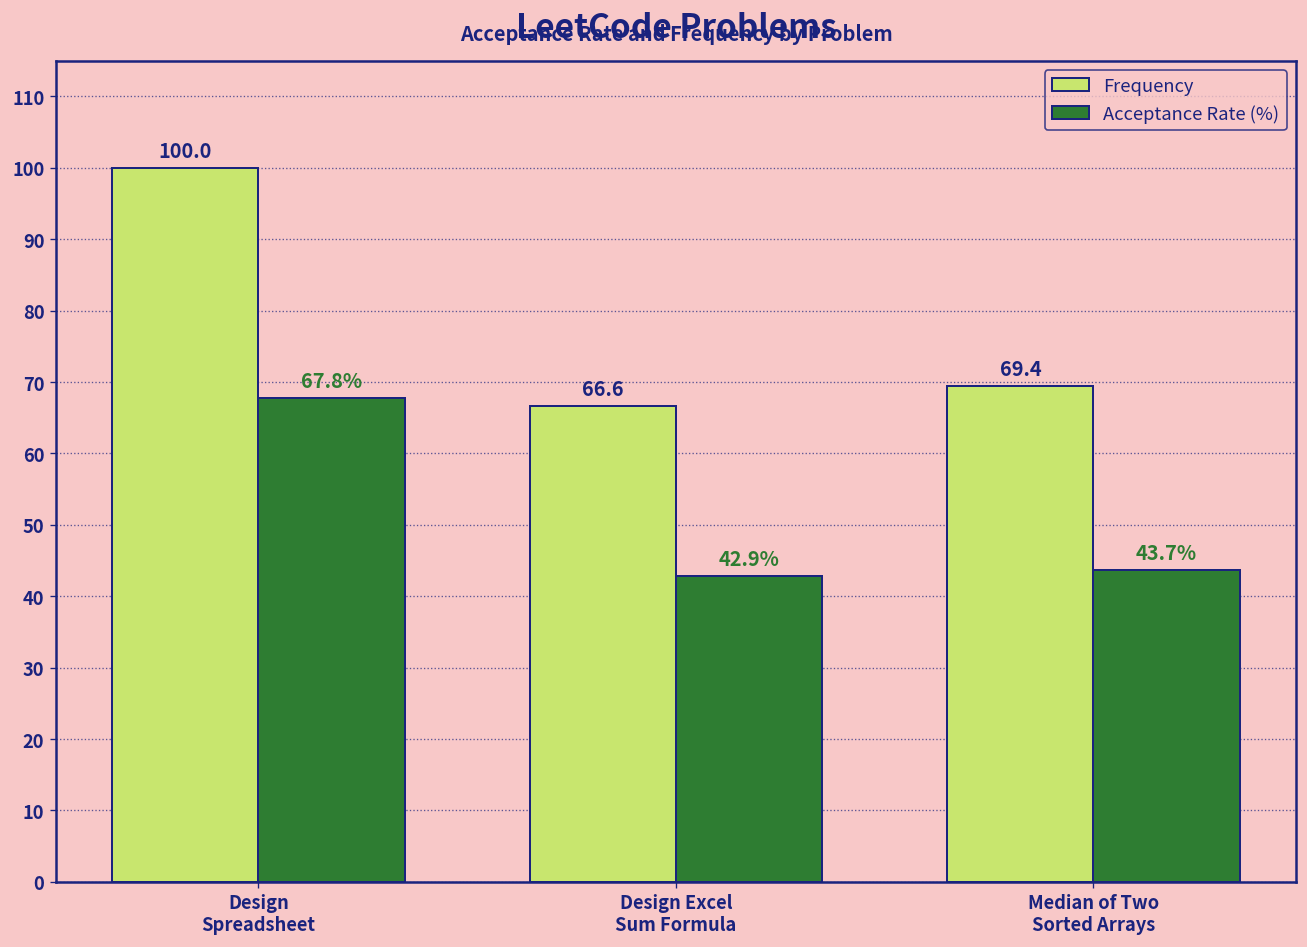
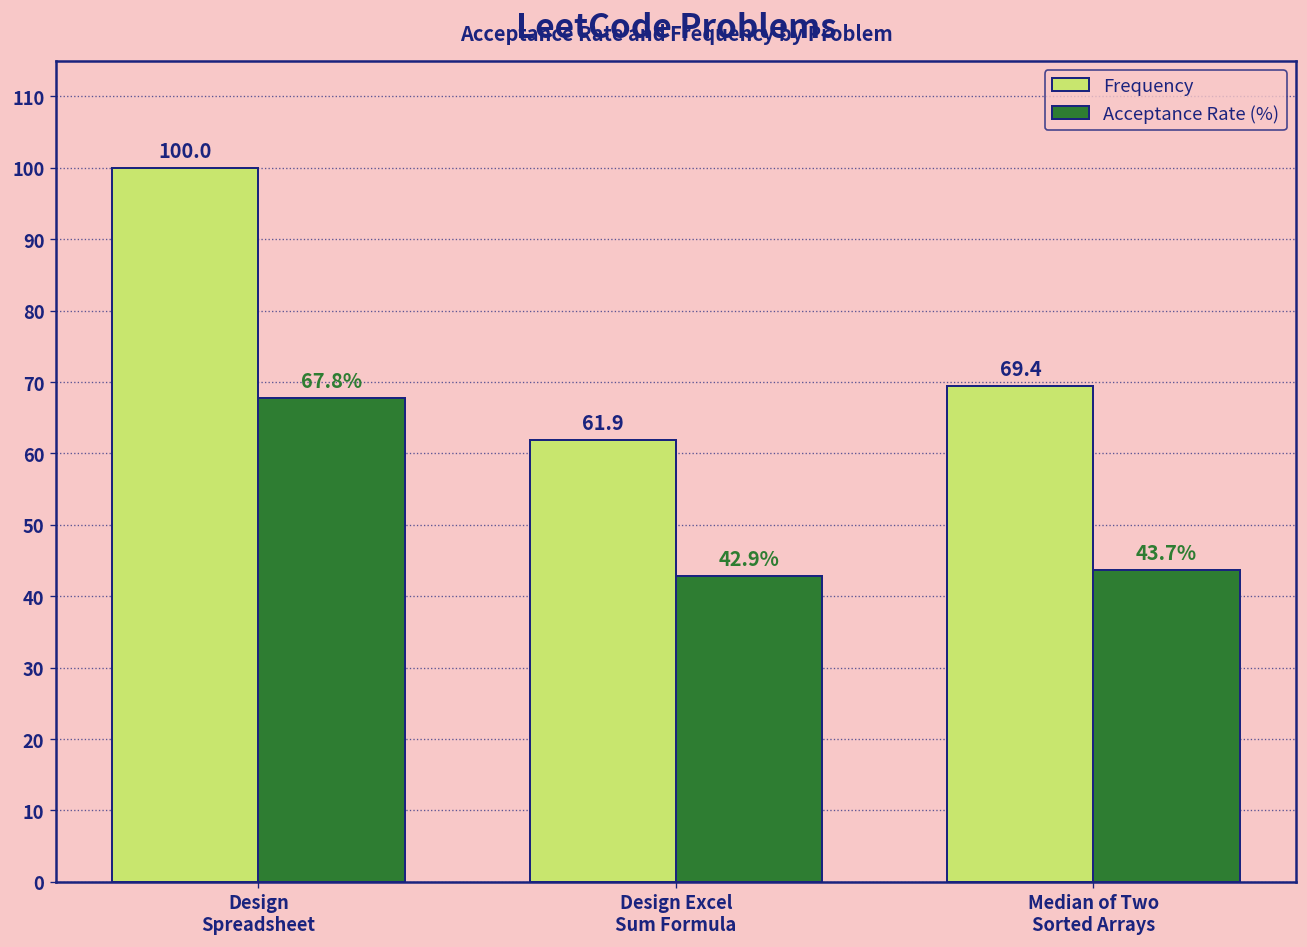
Frequency, Design Excel Sum Formula: 66.6 -> 61.9
